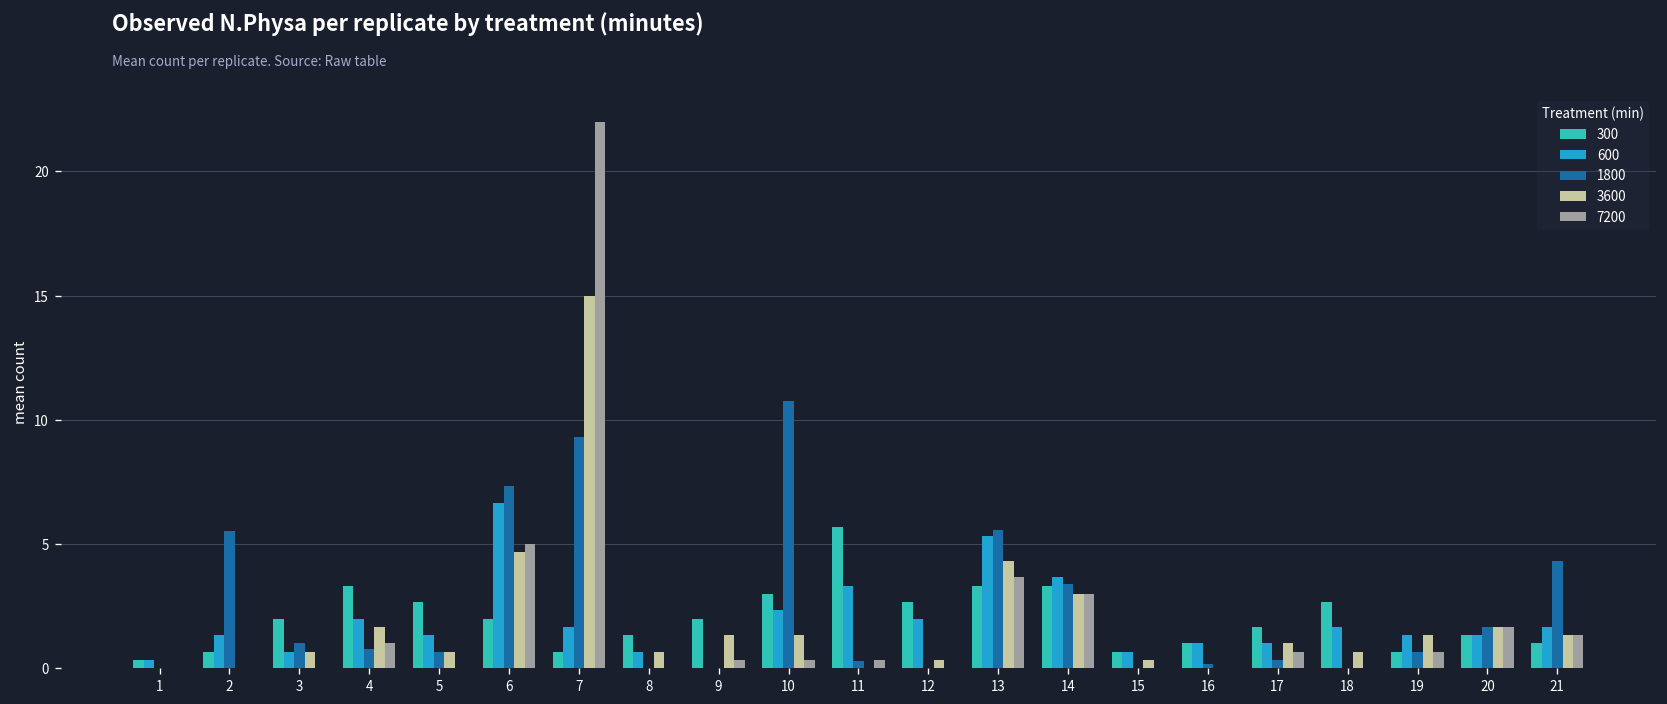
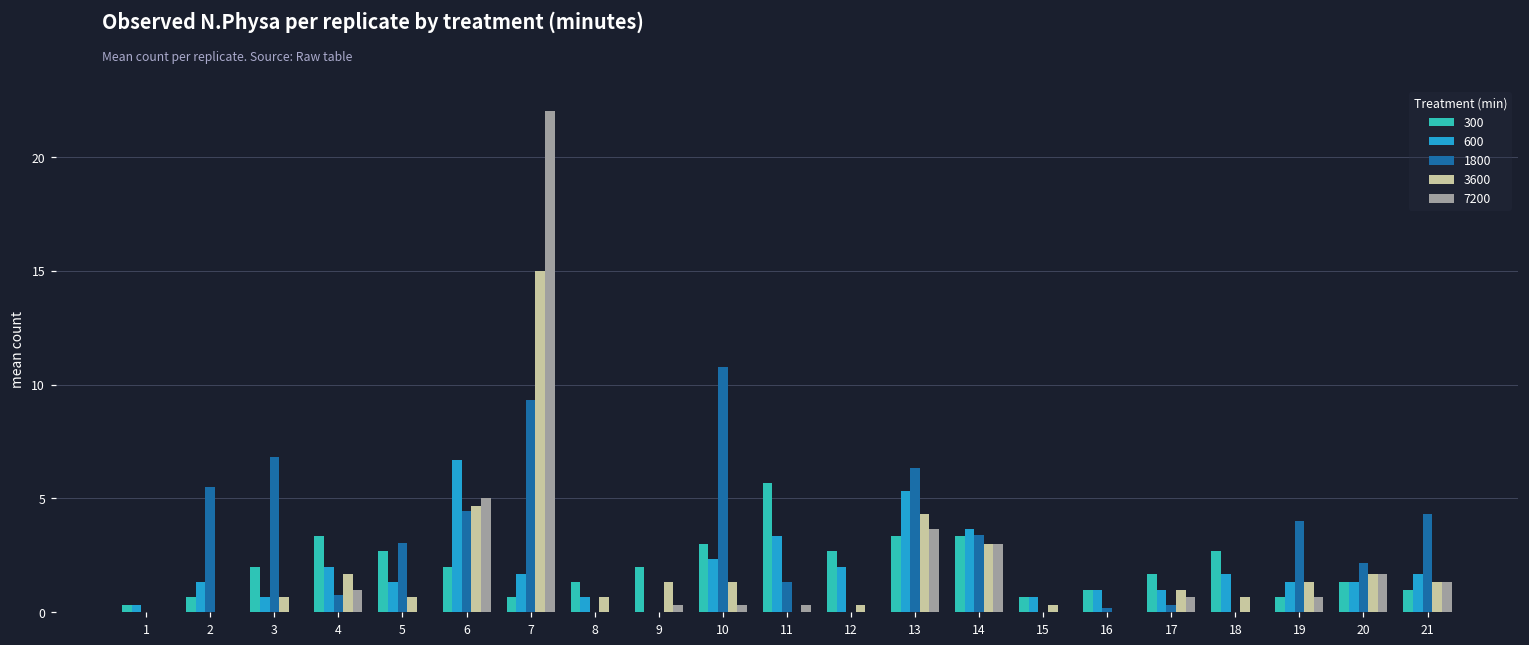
1800, 3: 1.0 -> 6.8
1800, 5: 0.7 -> 3.0
1800, 6: 7.3 -> 4.5
1800, 11: 0.3 -> 1.3
1800, 13: 5.6 -> 6.3
1800, 19: 0.7 -> 4.0
1800, 20: 1.7 -> 2.2
